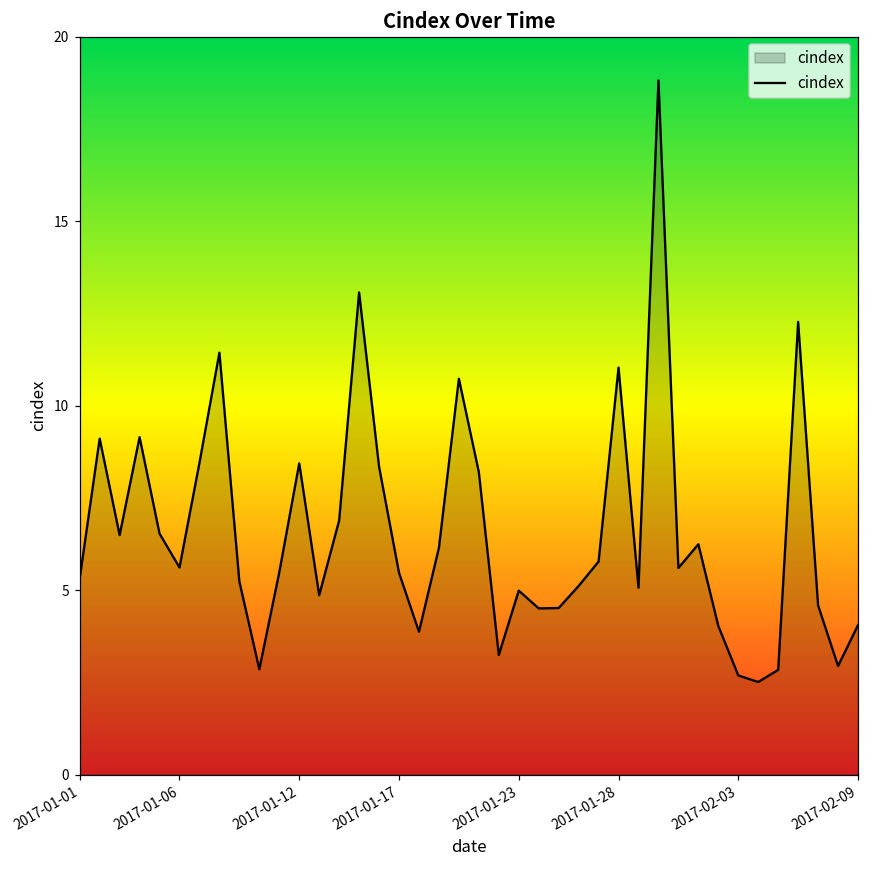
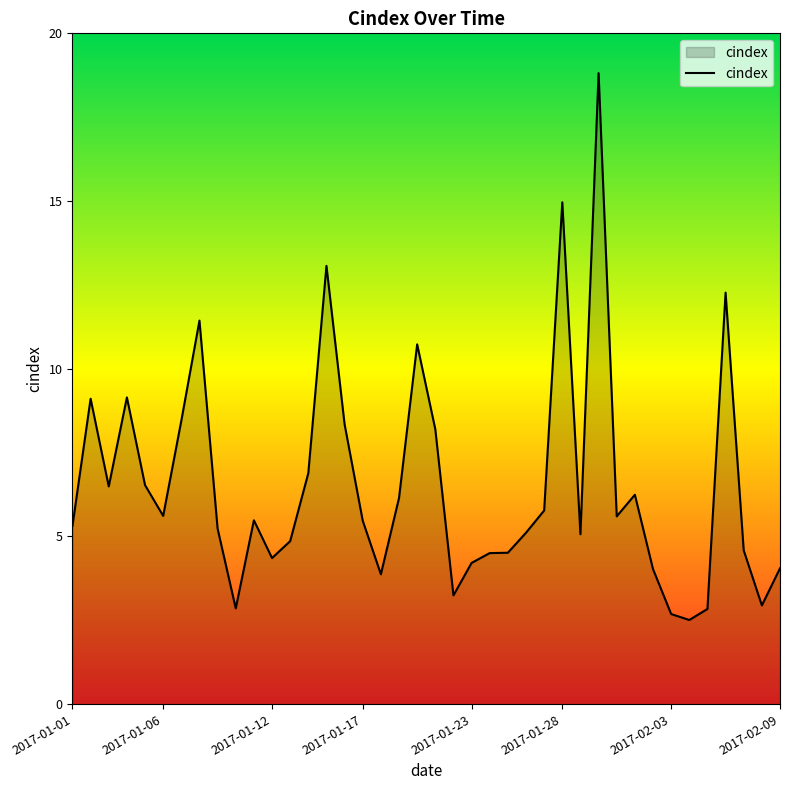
2017-01-12: 8.4 -> 4.4
2017-01-23: 5.0 -> 4.2
2017-01-28: 11.0 -> 15.0
